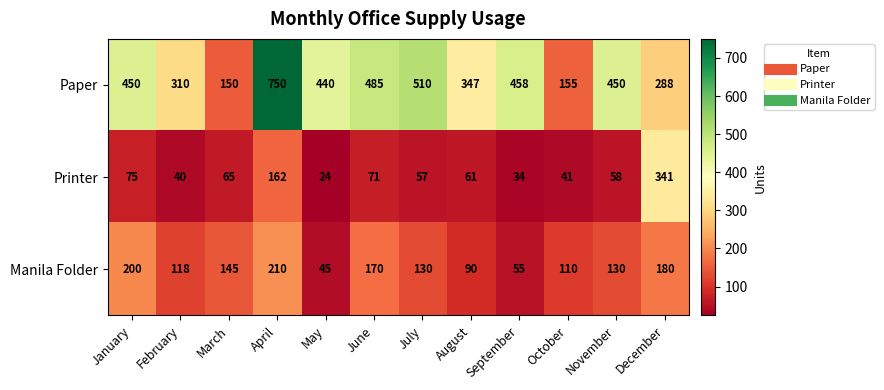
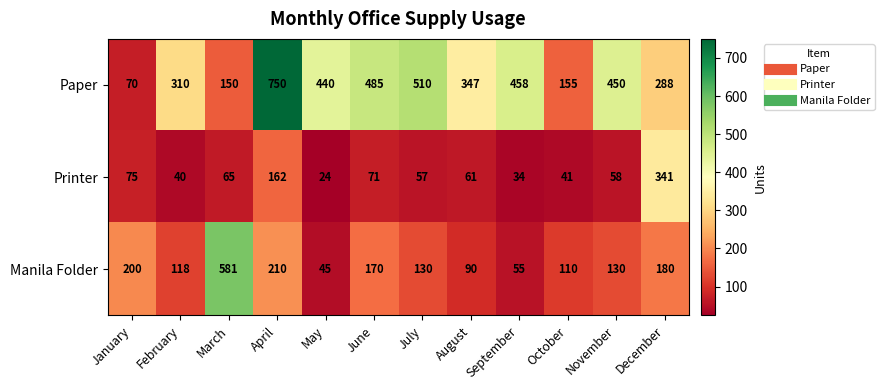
Paper, January: 450 -> 70
Manila Folder, March: 145 -> 581
